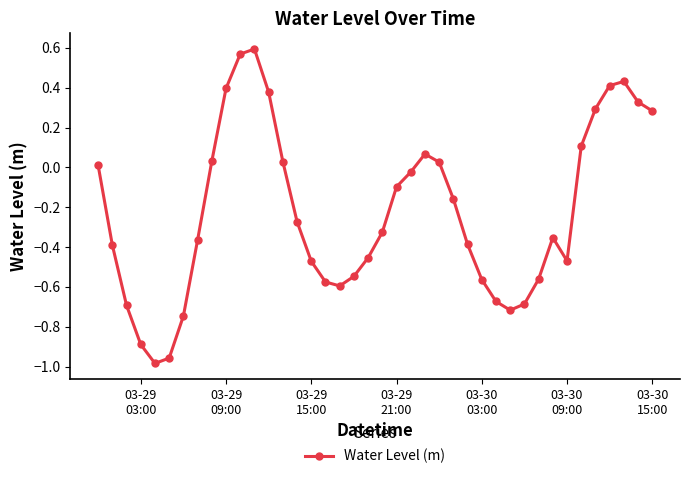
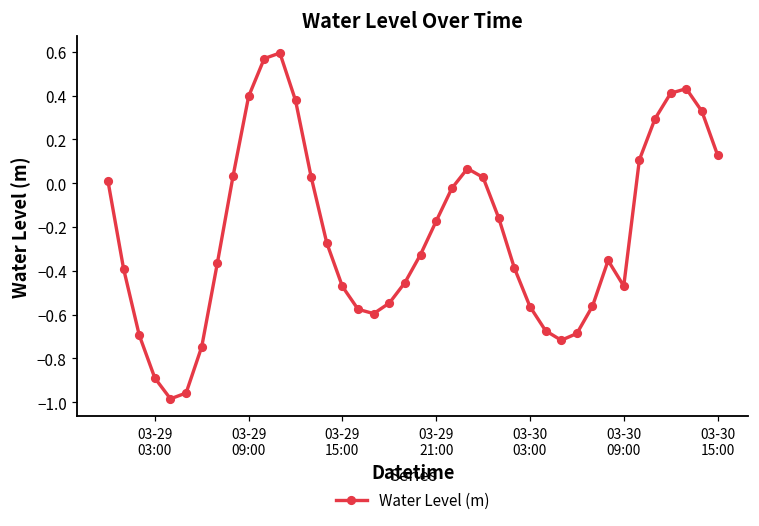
03-29 21:00: -0.10 -> -0.17
03-30 15:00: 0.28 -> 0.13
